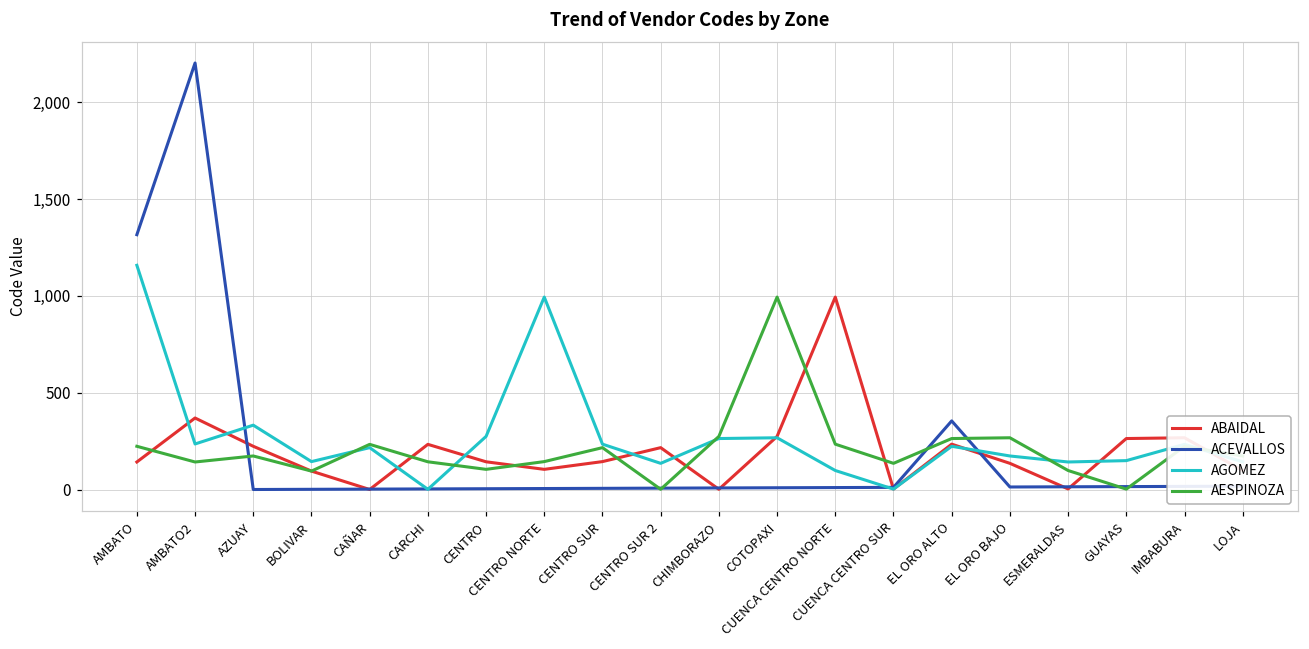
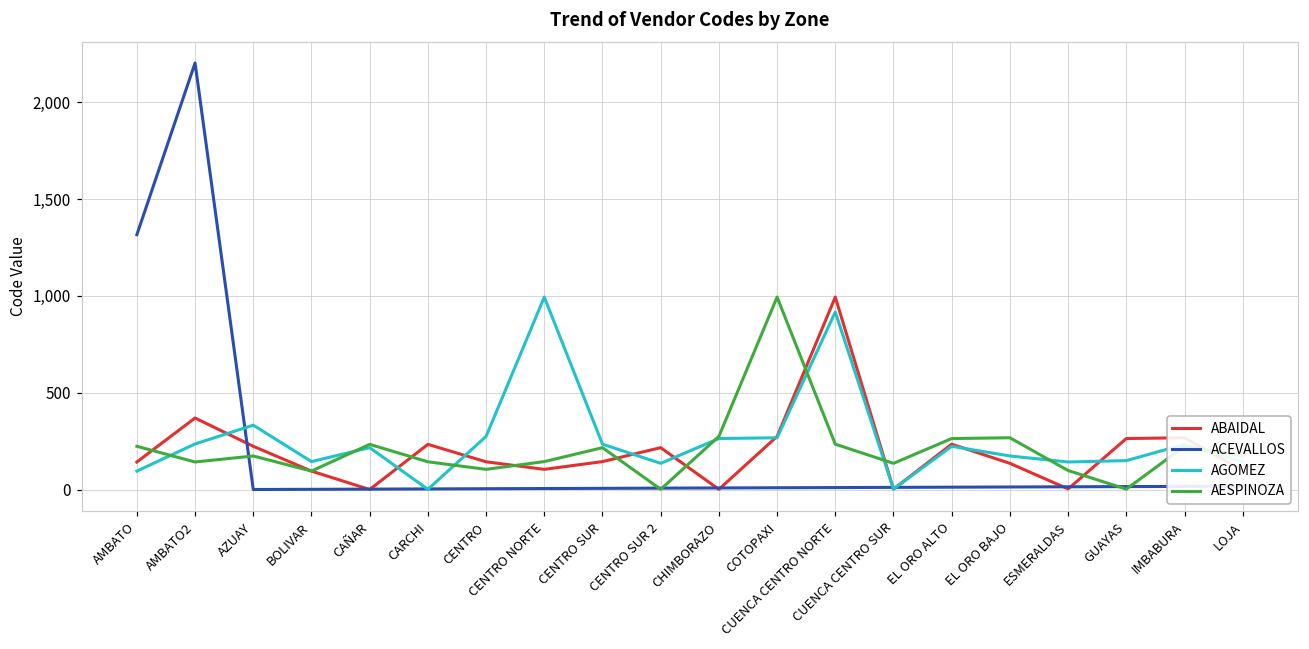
AGOMEZ, AMBATO: 1,160 -> 100
AGOMEZ, CUENCA CENTRO NORTE: 100 -> 920
ACEVALLOS, EL ORO ALTO: 360 -> 10
